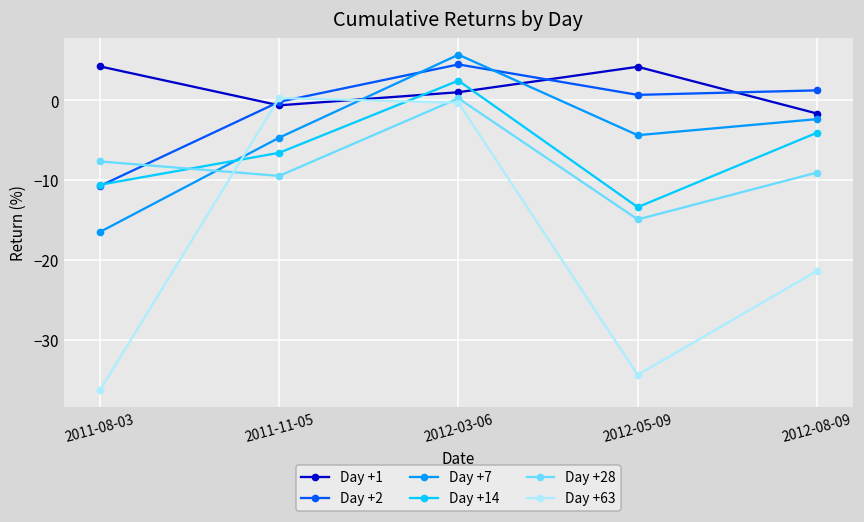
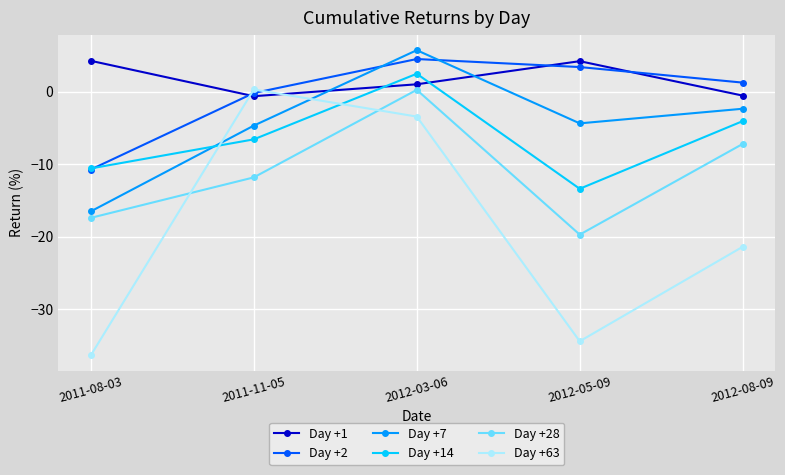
Day +28, 2011-08-03: -8 -> -17
Day +28, 2011-11-05: -9 -> -12
Day +63, 2012-03-06: 0 -> -3
Day +2, 2012-05-09: 1 -> 3
Day +28, 2012-05-09: -15 -> -20
Day +1, 2012-08-09: -2 -> -1
Day +28, 2012-08-09: -9 -> -7
